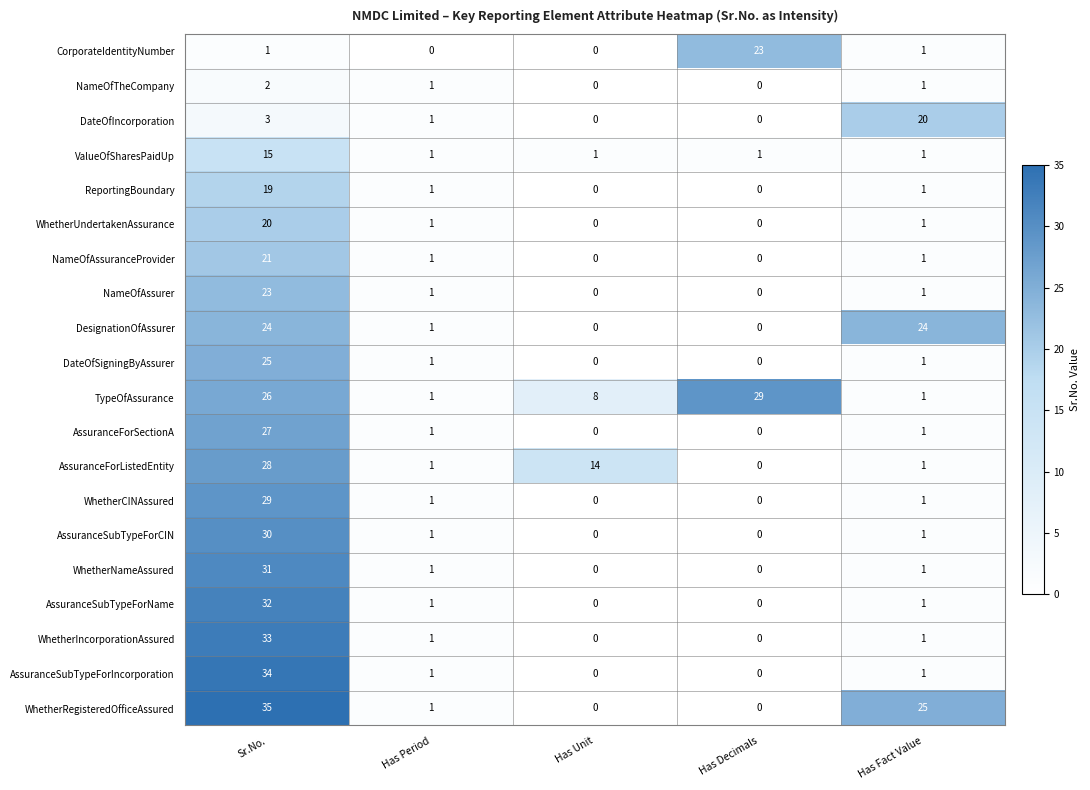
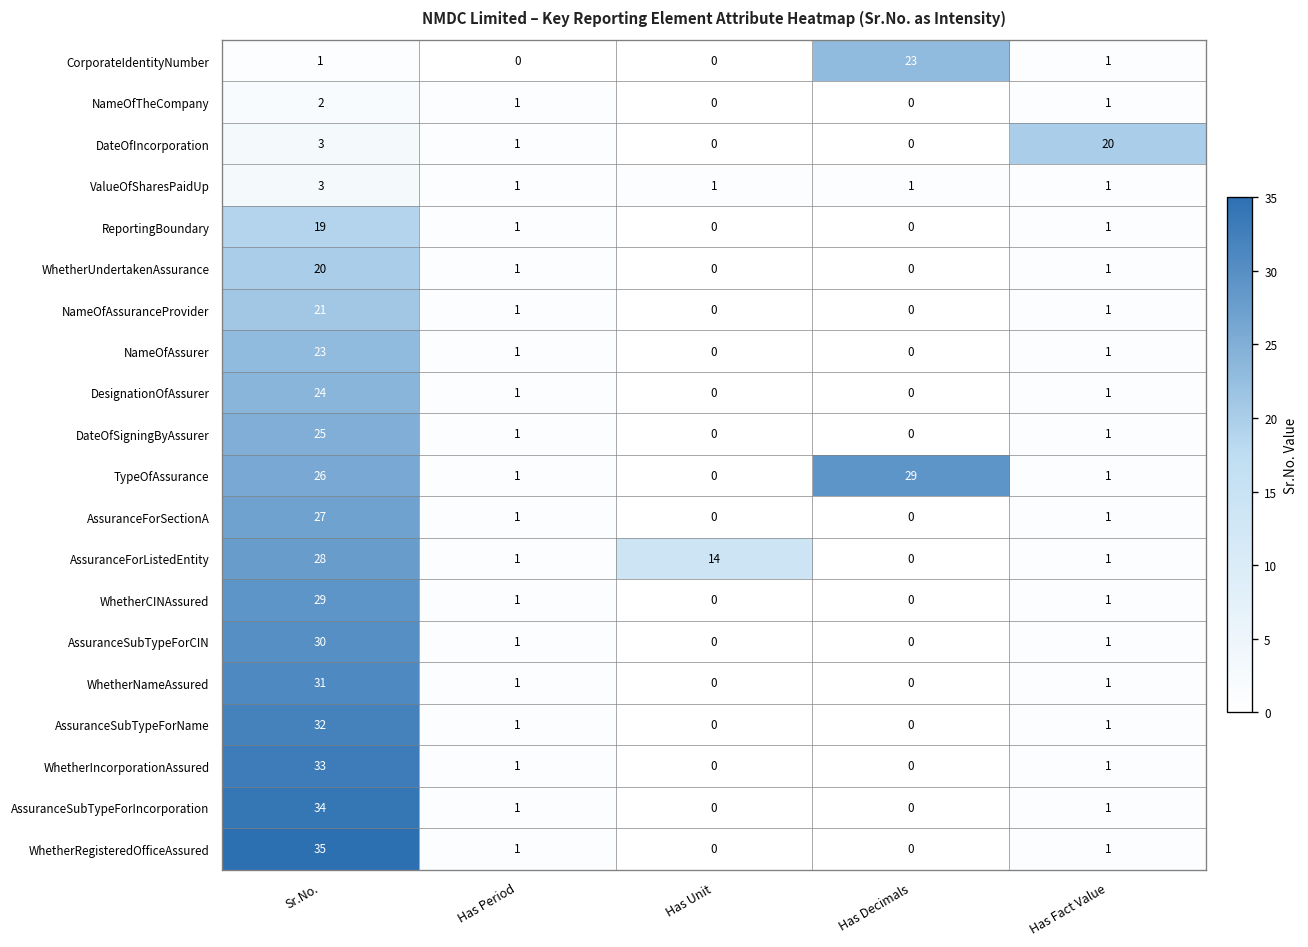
ValueOfSharesPaidUp, Sr.No.: 15 -> 3
DesignationOfAssurer, Has Fact Value: 24 -> 1
TypeOfAssurance, Has Unit: 8 -> 0
WhetherRegisteredOfficeAssured, Has Fact Value: 25 -> 1
